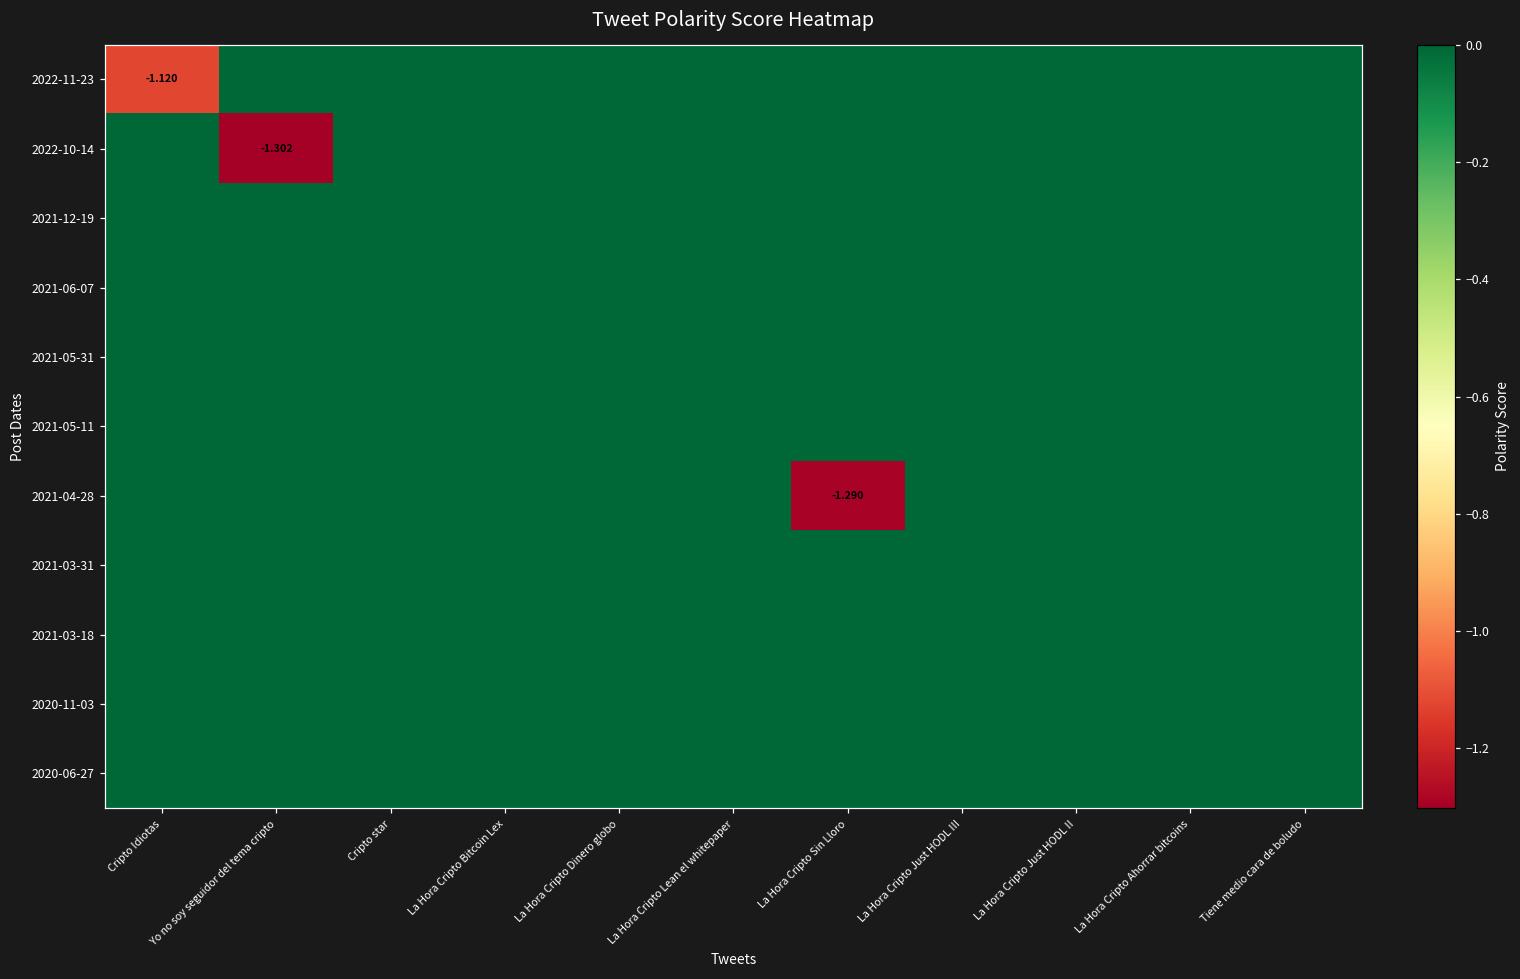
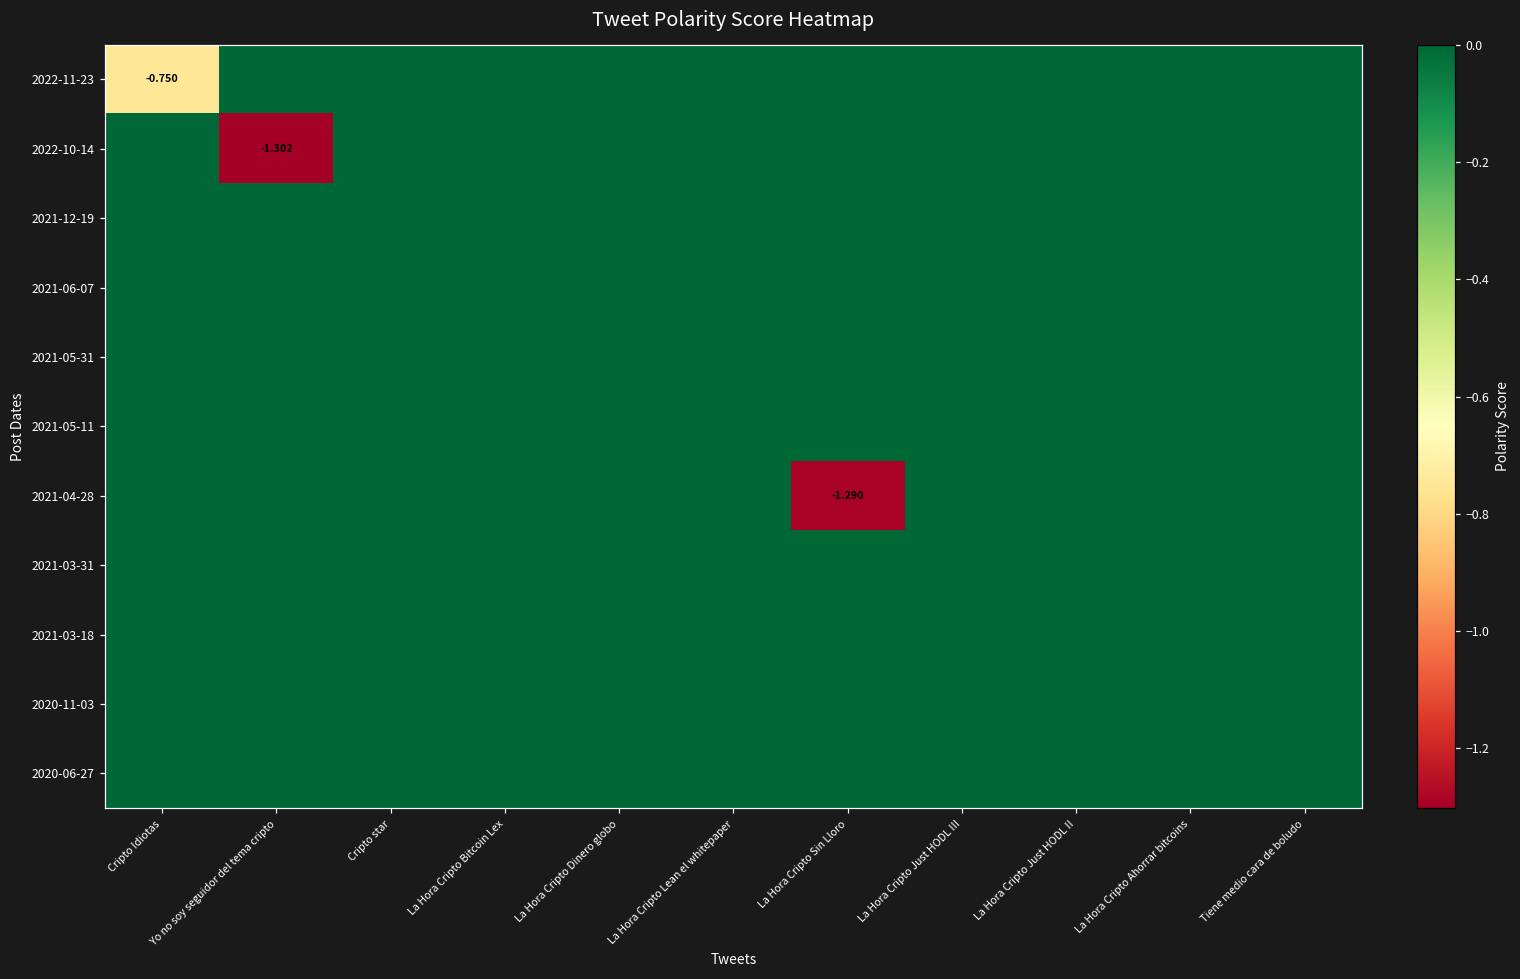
2022-11-23, Cripto Idiotas: -1.120 -> -0.750
